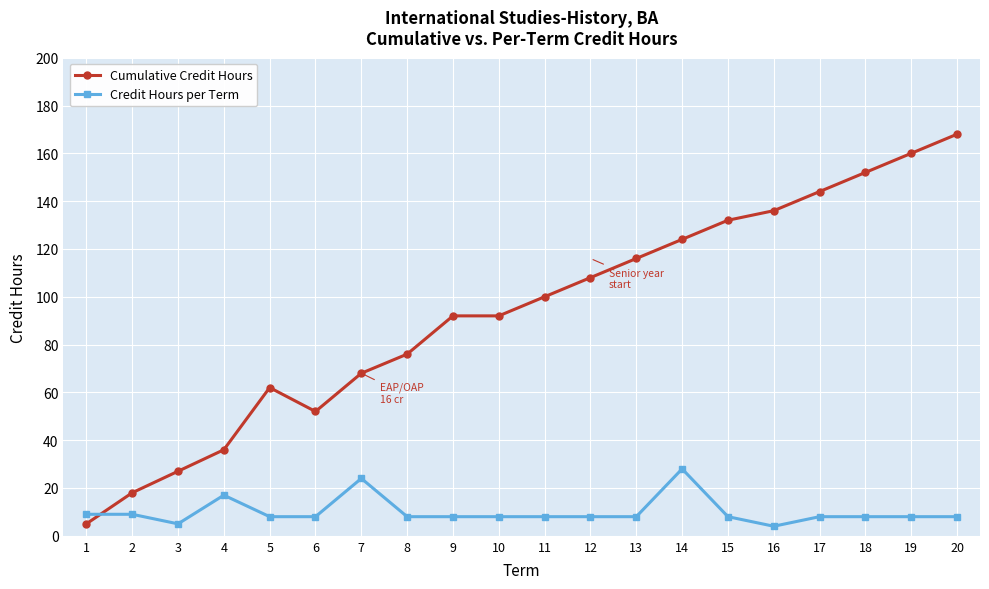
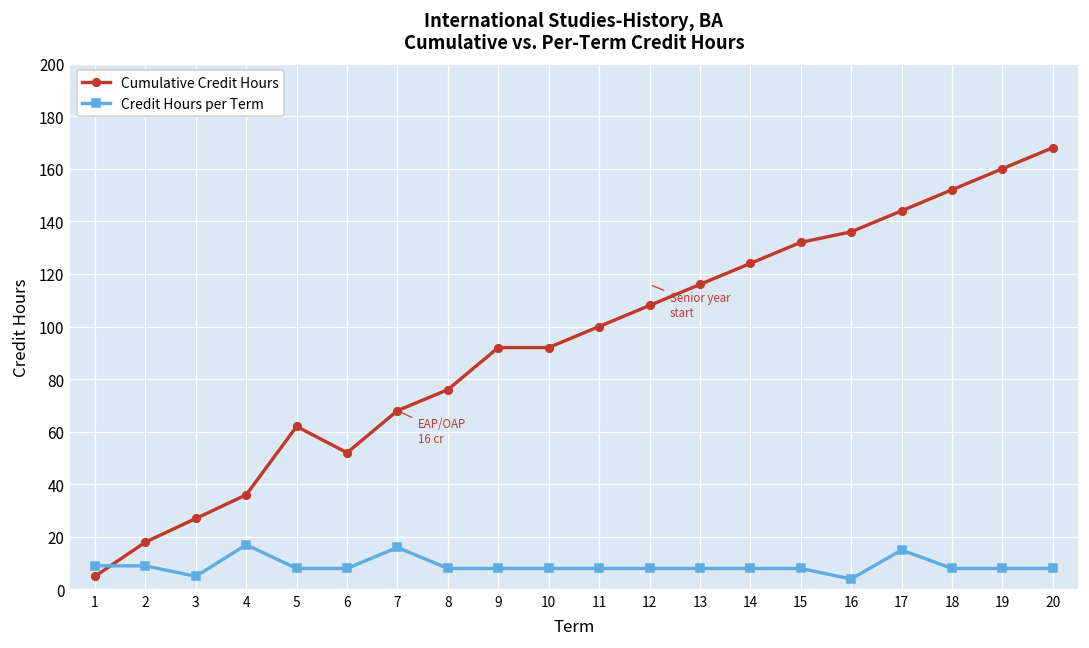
Credit Hours per Term, 7: 24 -> 16
Credit Hours per Term, 14: 28 -> 8
Credit Hours per Term, 17: 8 -> 15
